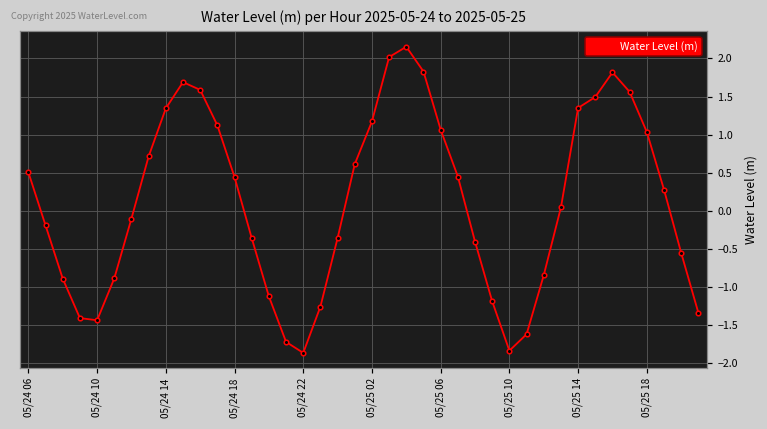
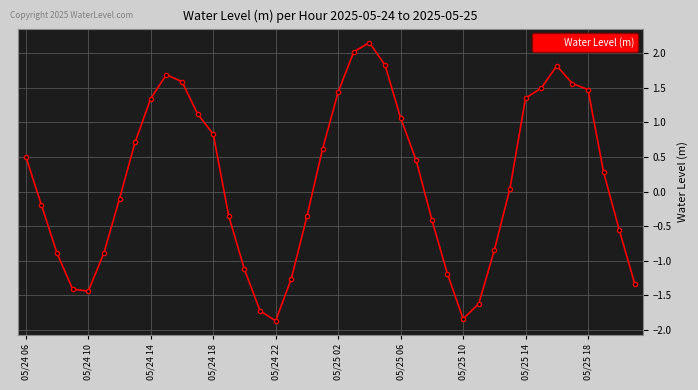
05/24 18: 0.4 -> 0.8
05/25 02: 1.2 -> 1.4
05/25 18: 1.0 -> 1.5
